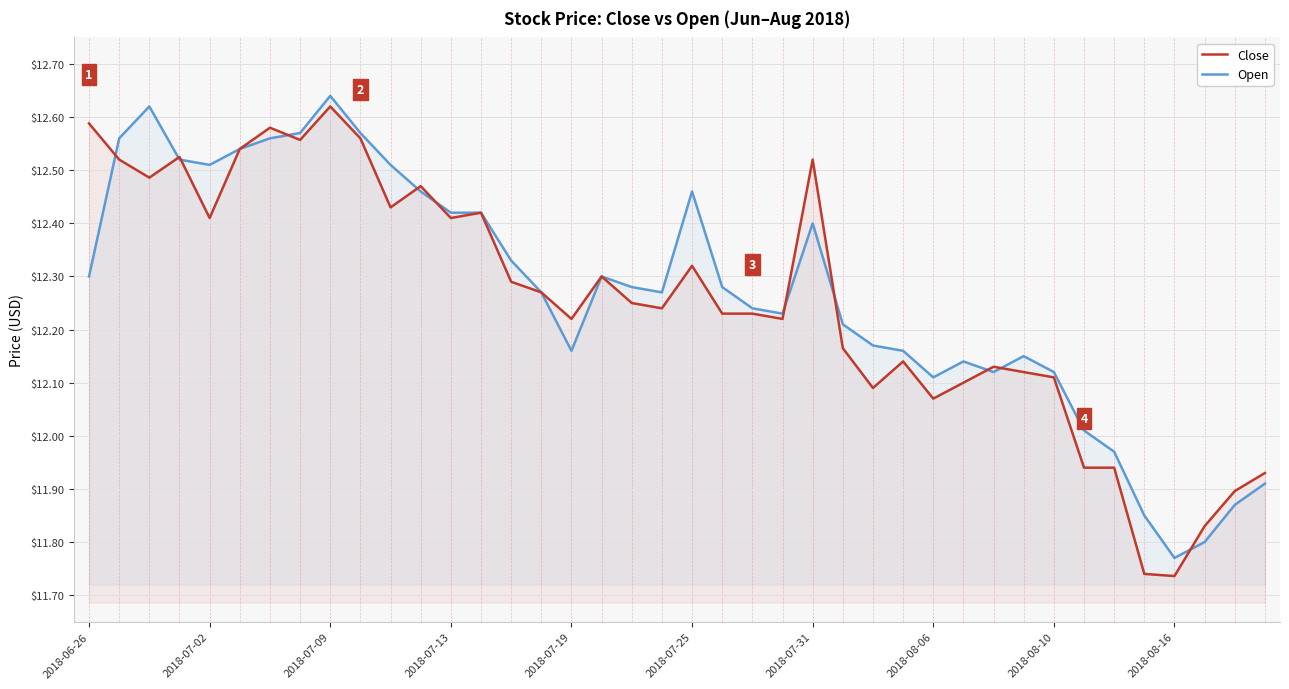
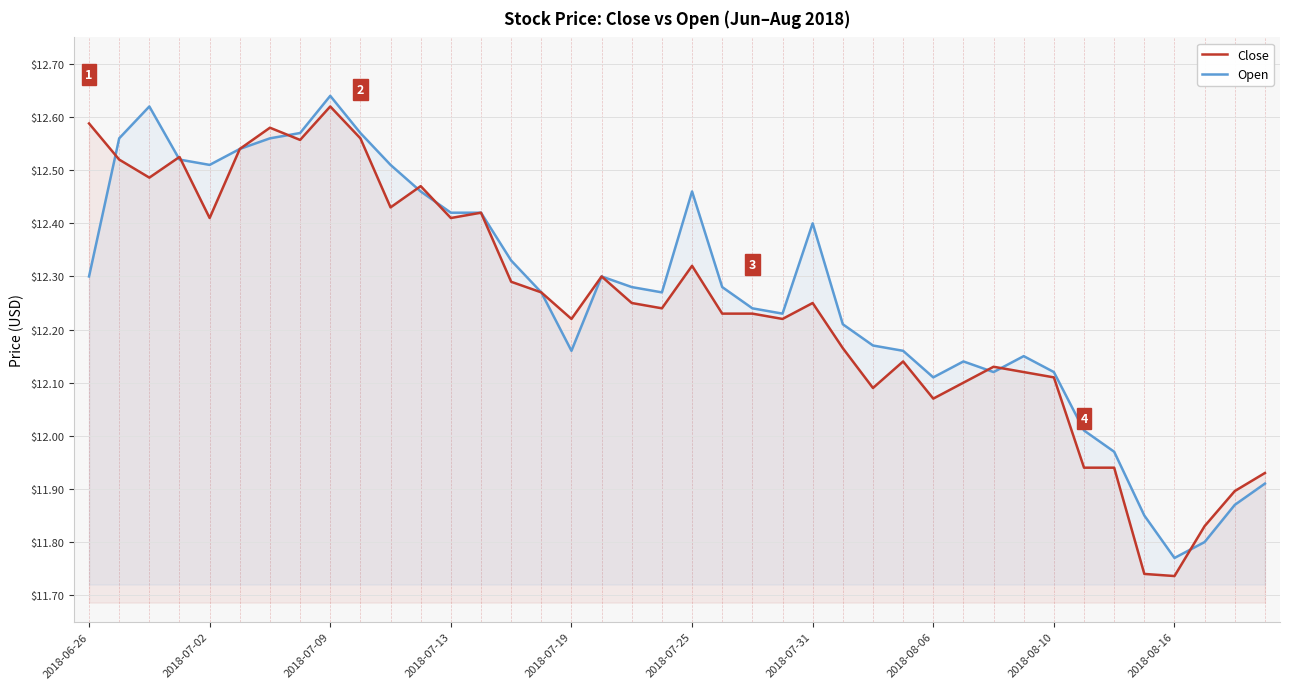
Close, 2018-07-31: $12.52 -> $12.25
